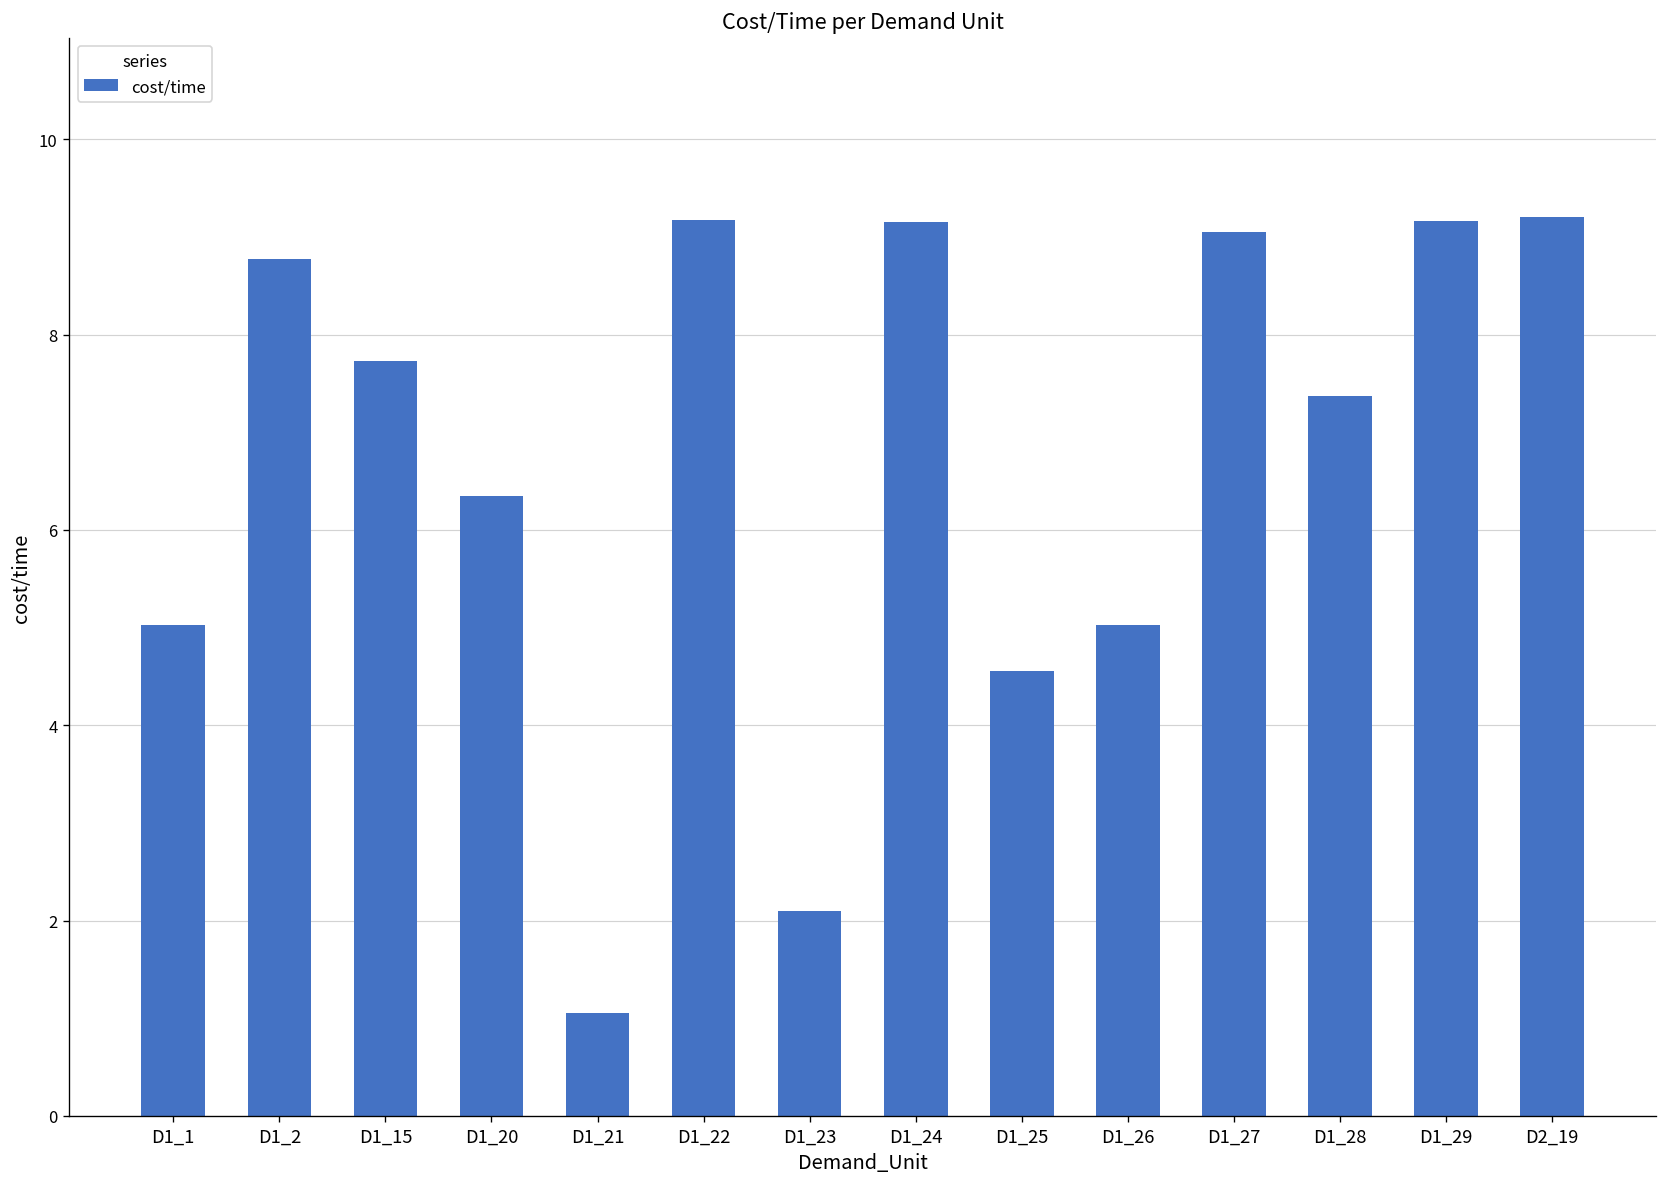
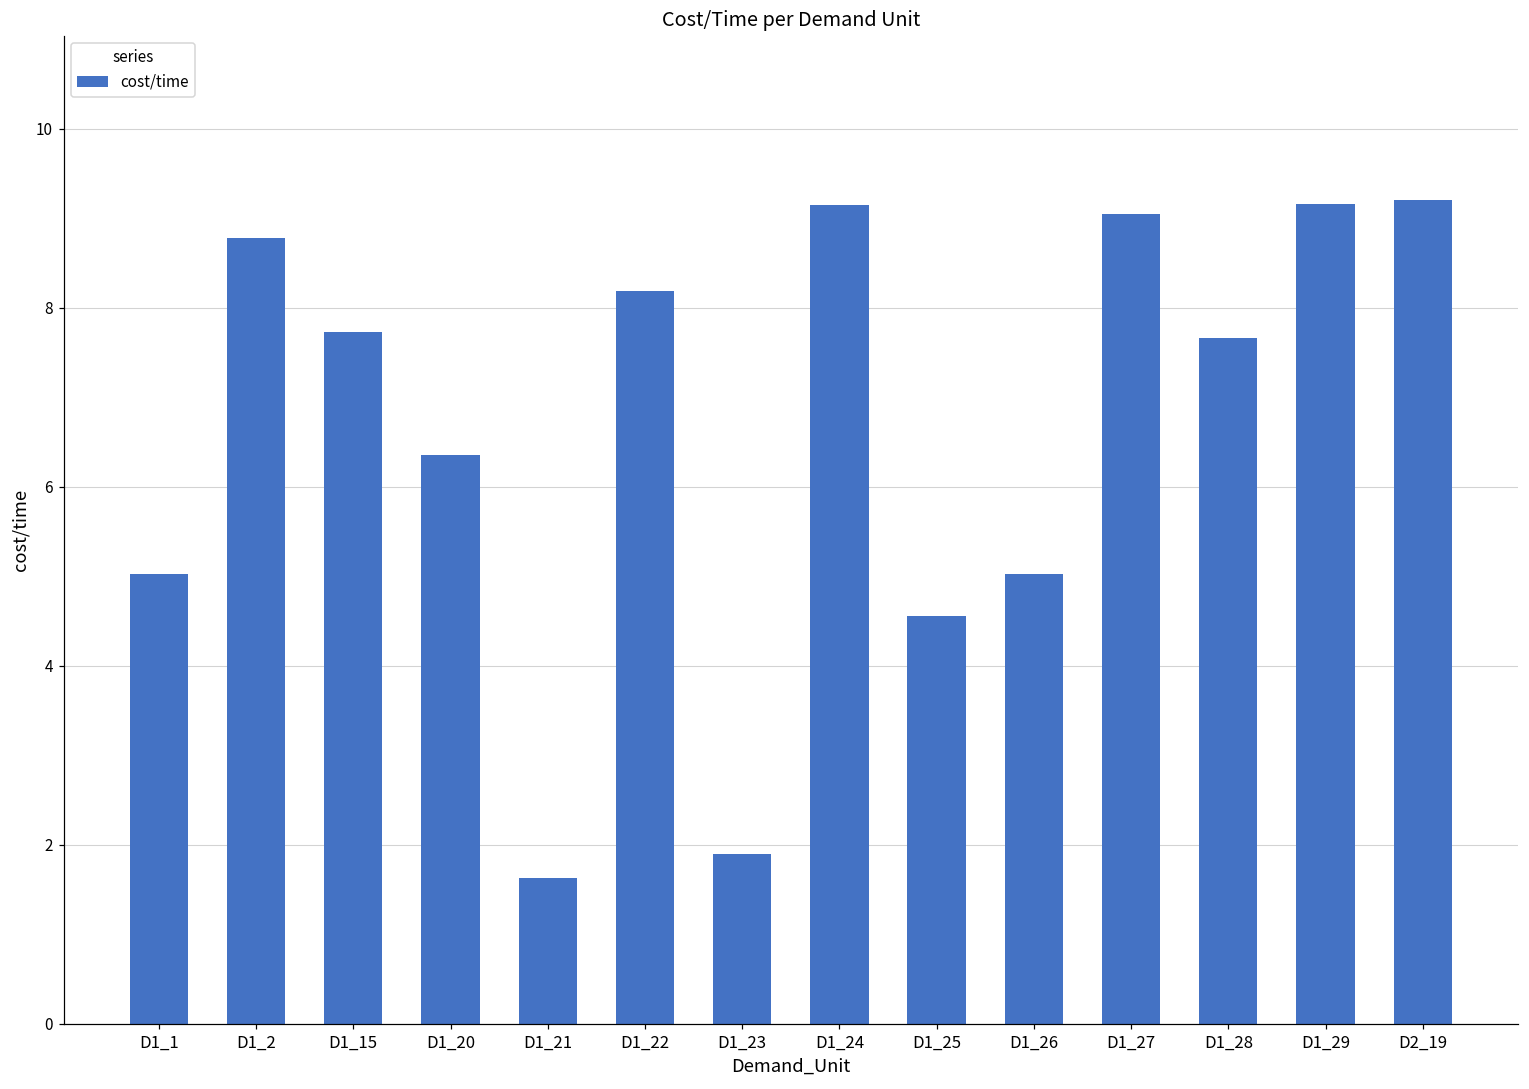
D1_21: 1.1 -> 1.6
D1_22: 9.2 -> 8.2
D1_23: 2.1 -> 1.9
D1_28: 7.4 -> 7.7
